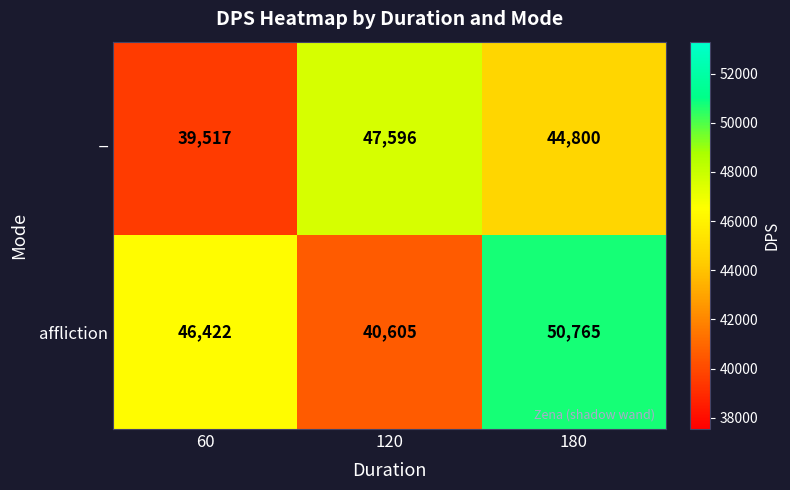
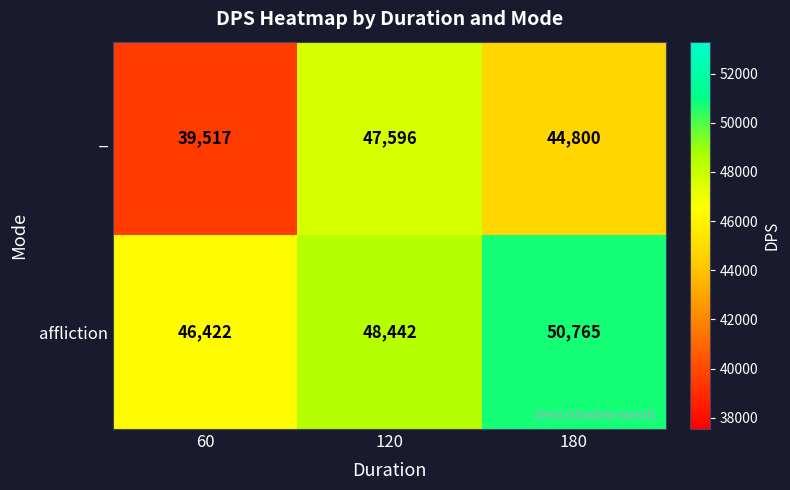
affliction, 120: 40,605 -> 48,442
